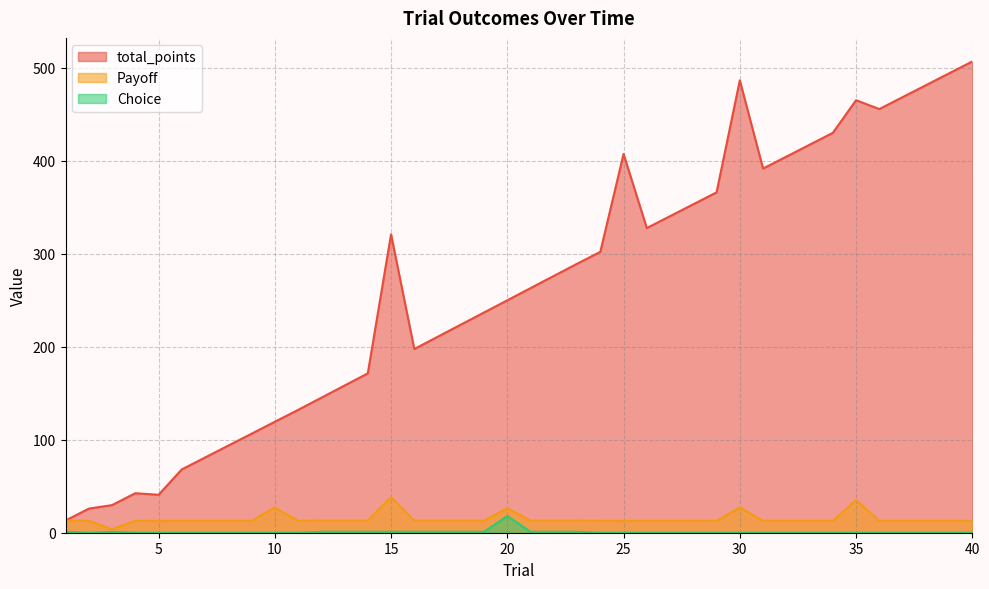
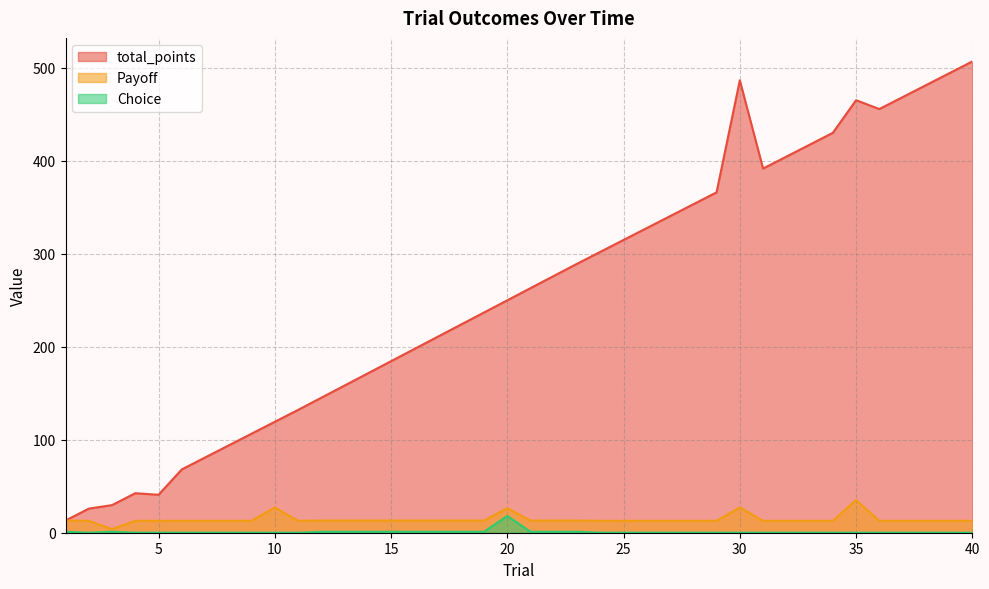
total_points, 15: 320 -> 180
Payoff, 15: 40 -> 10
total_points, 25: 410 -> 310
